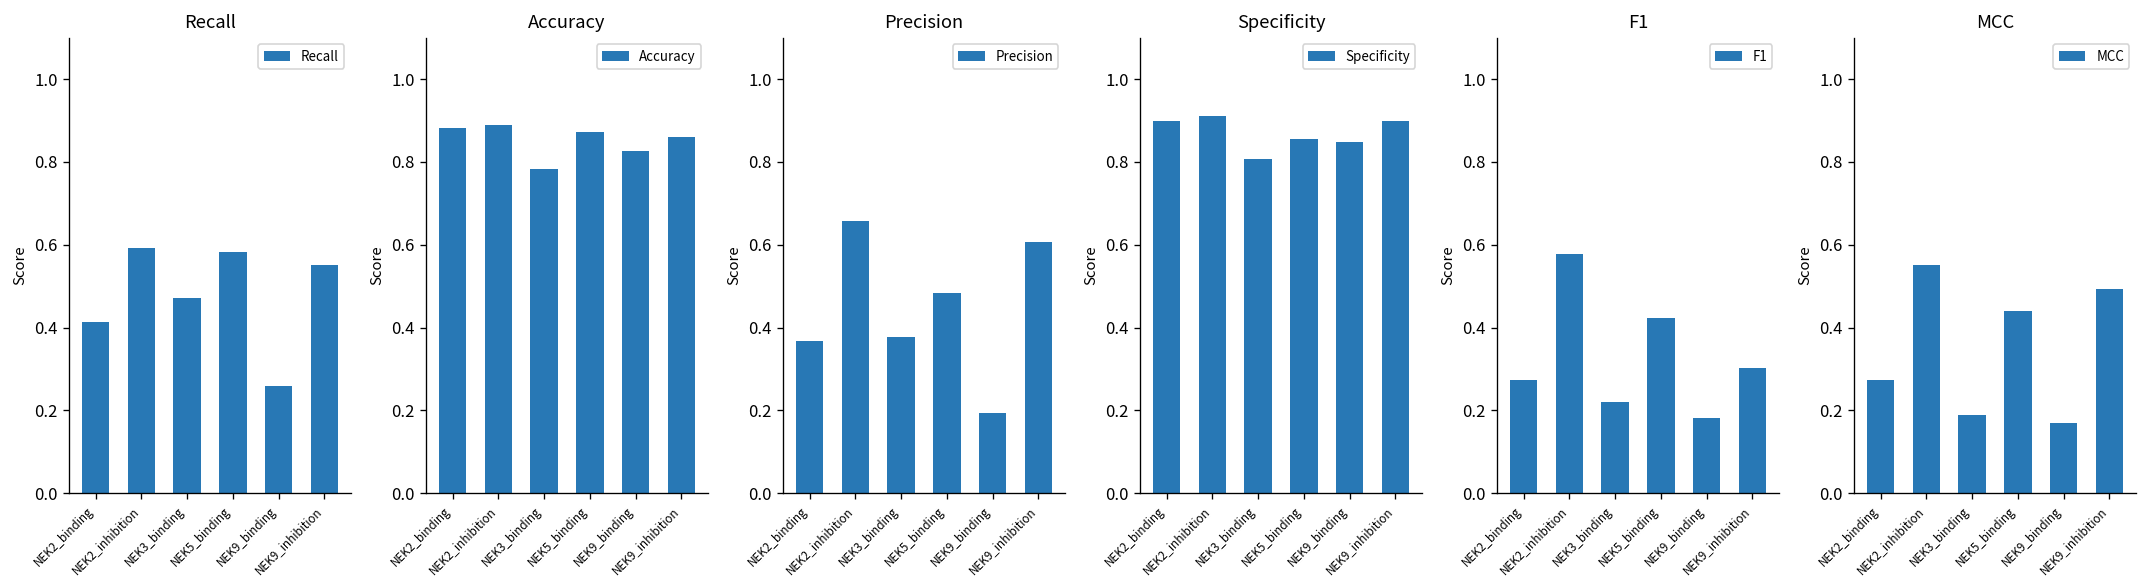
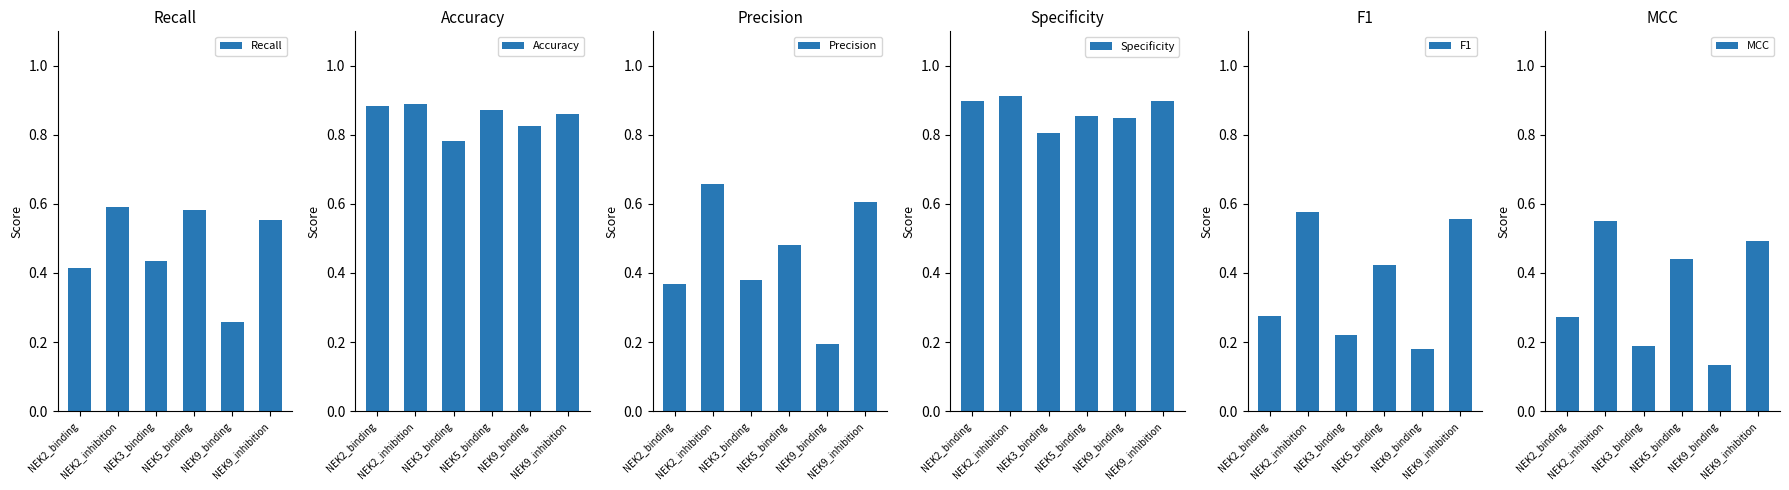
Recall, NEK3_binding: 0.47 -> 0.43
F1, NEK9_inhibition: 0.30 -> 0.56
MCC, NEK9_binding: 0.17 -> 0.13
